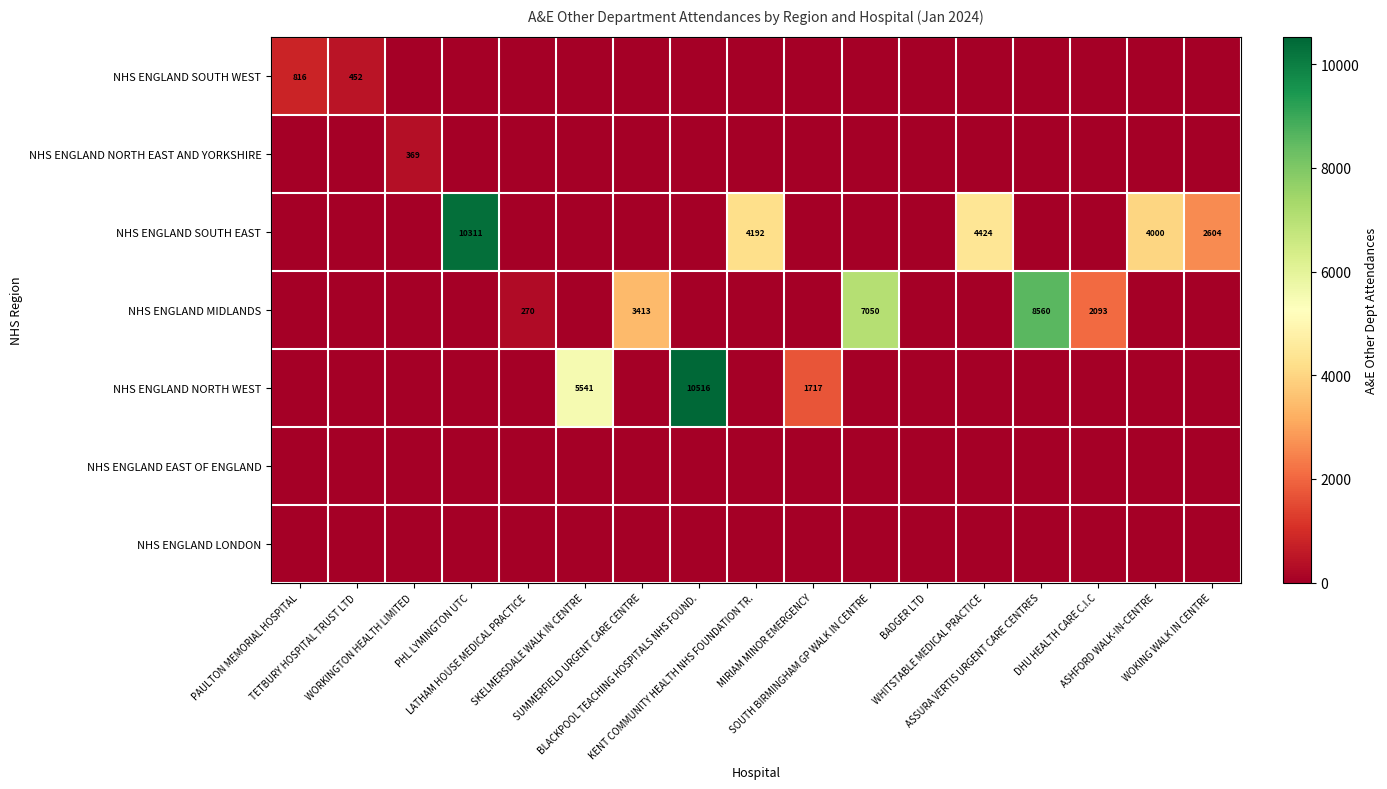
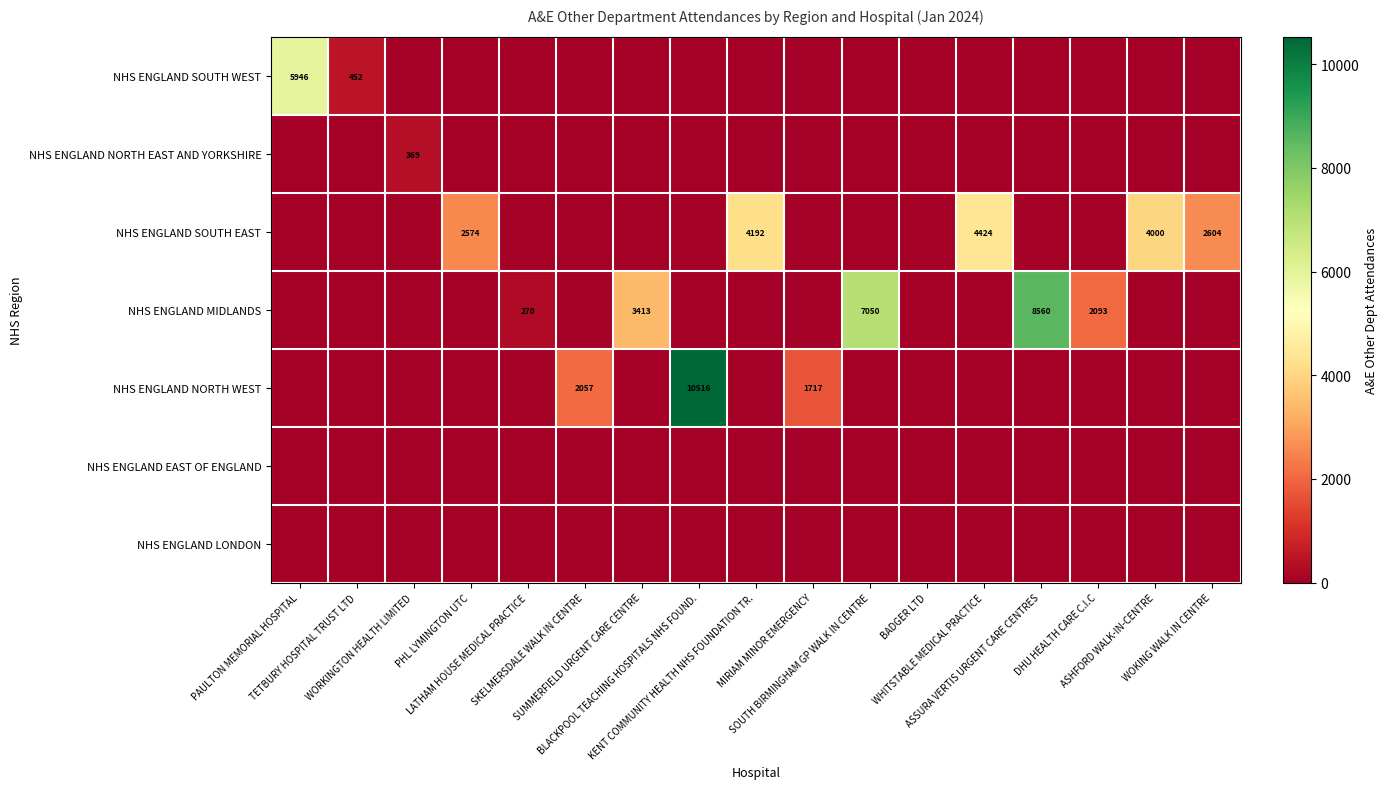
NHS ENGLAND SOUTH WEST, PAULTON MEMORIAL HOSPITAL: 816 -> 5946
NHS ENGLAND SOUTH EAST, PHL LYMINGTON UTC: 10311 -> 2574
NHS ENGLAND NORTH WEST, SKELMERSDALE WALK IN CENTRE: 5541 -> 2057
